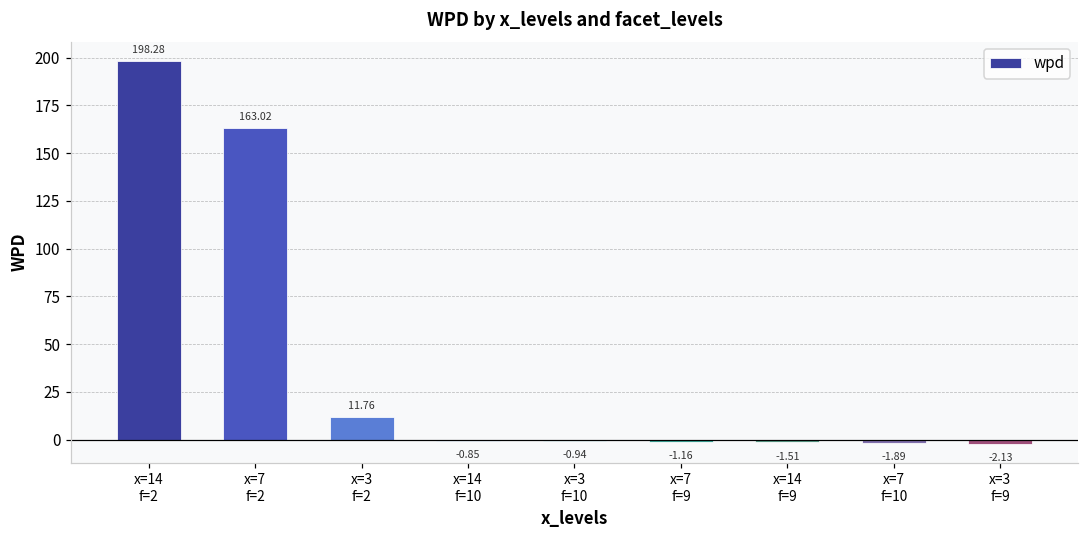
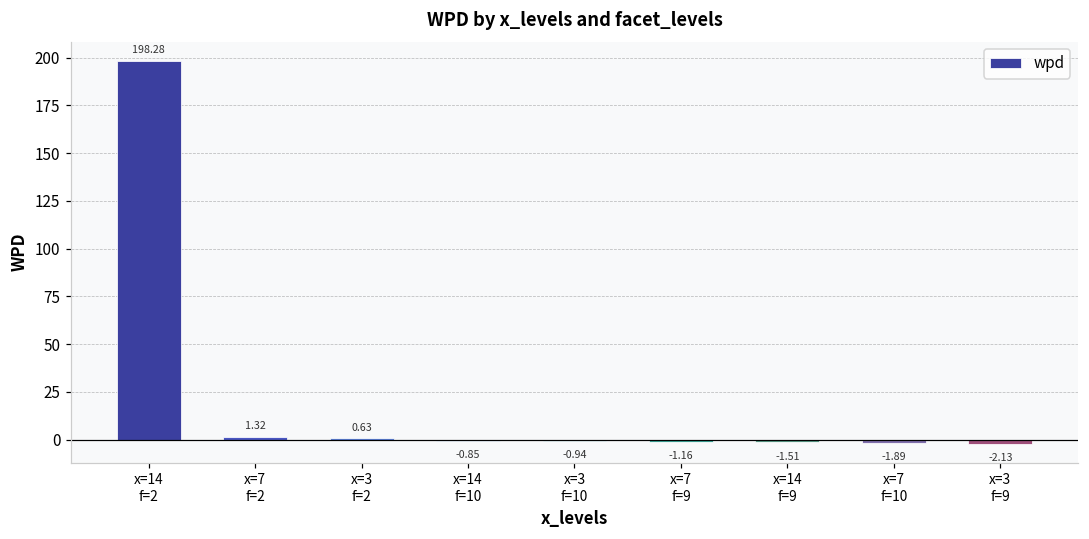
x=7 f=2: 163.02 -> 1.32
x=3 f=2: 11.76 -> 0.63
